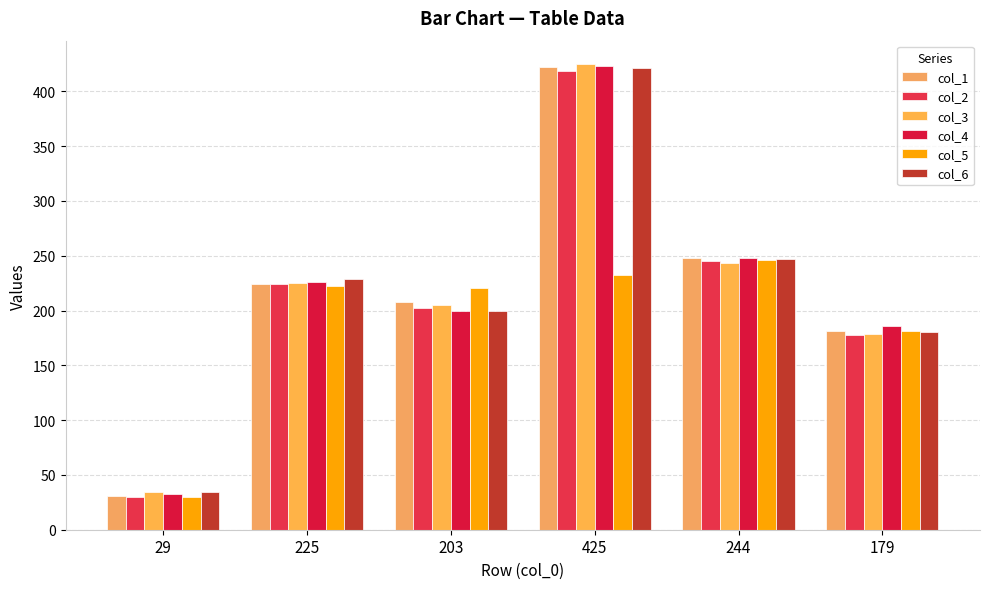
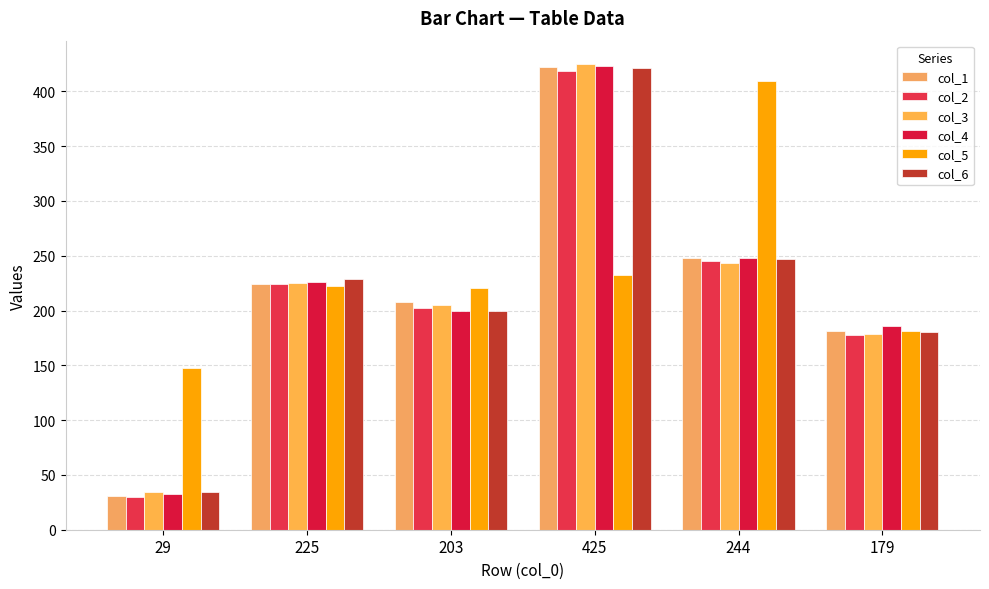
col_5, 29: 30 -> 148
col_5, 244: 246 -> 409
